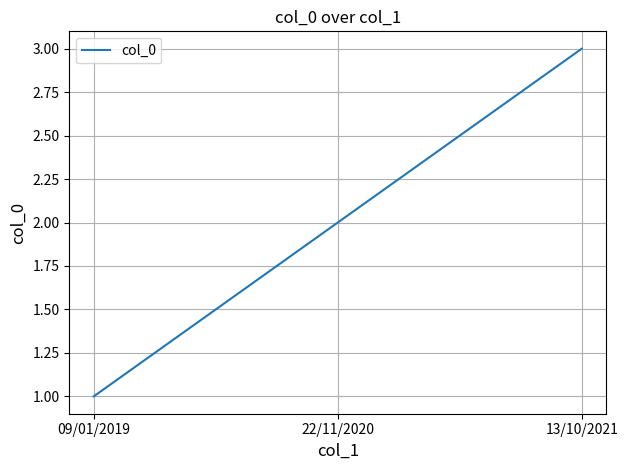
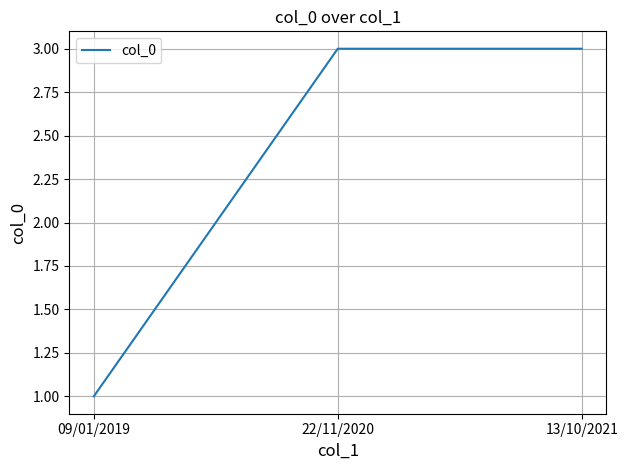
22/11/2020: 2 -> 3
